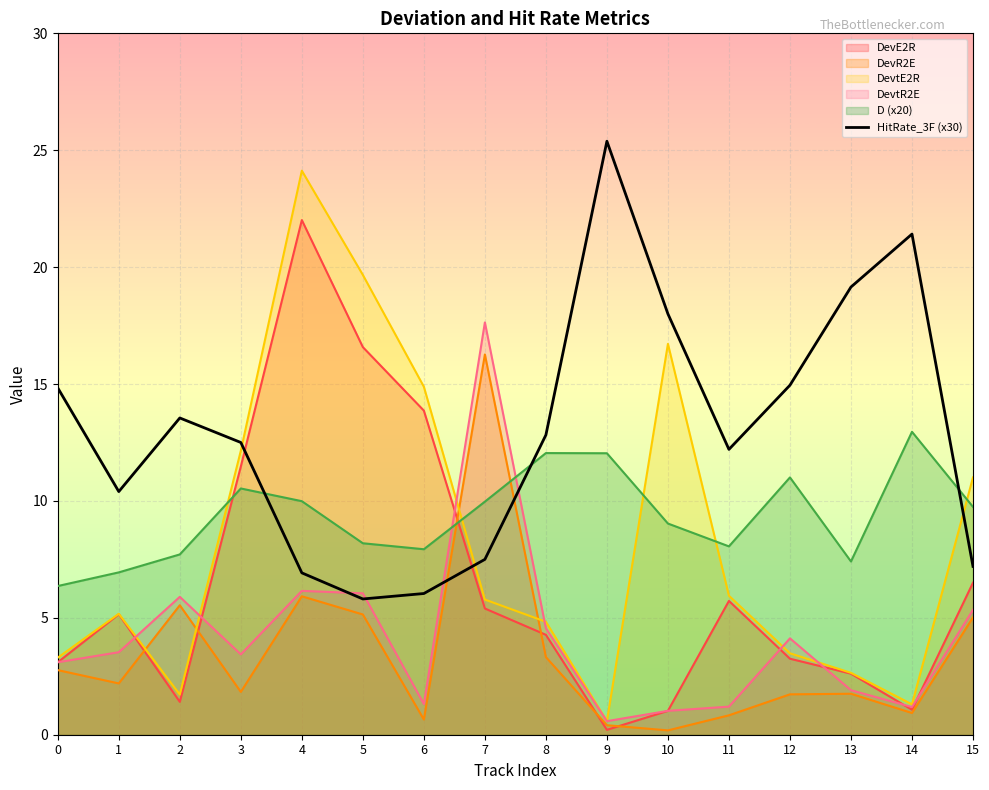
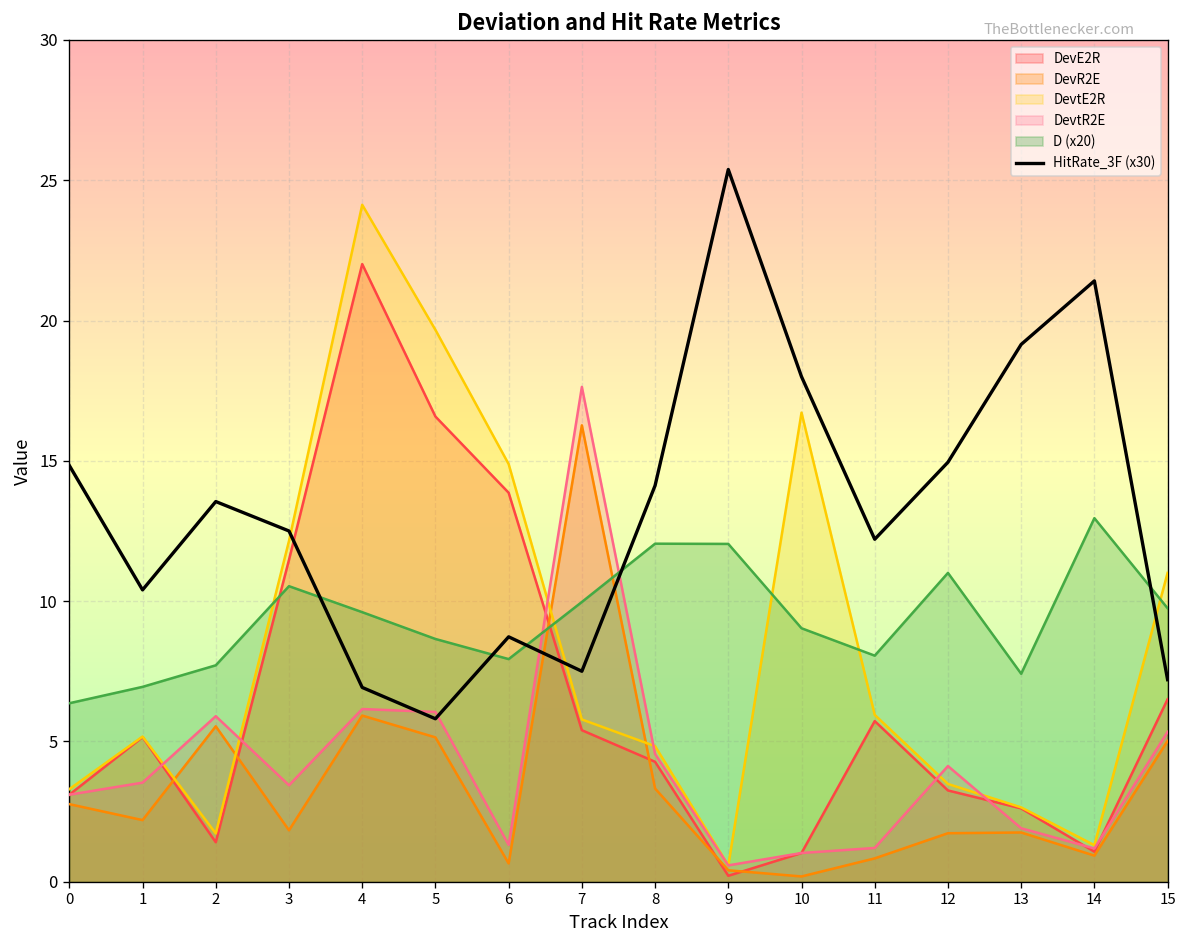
D (x20), 4: 10.0 -> 9.6
D (x20), 5: 8.2 -> 8.7
HitRate_3F (x30), 6: 6.0 -> 8.7
HitRate_3F (x30), 8: 12.8 -> 14.1
